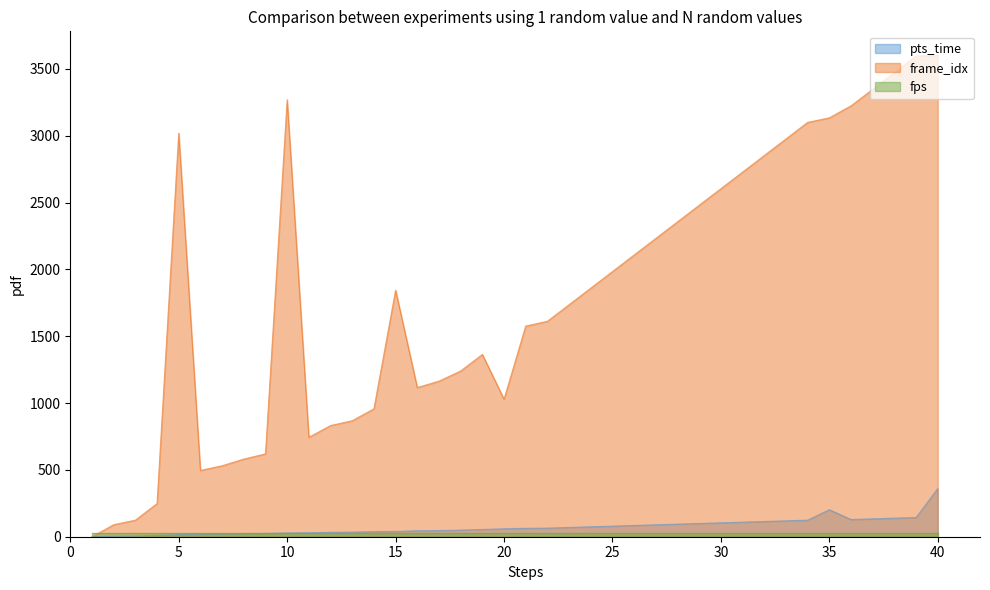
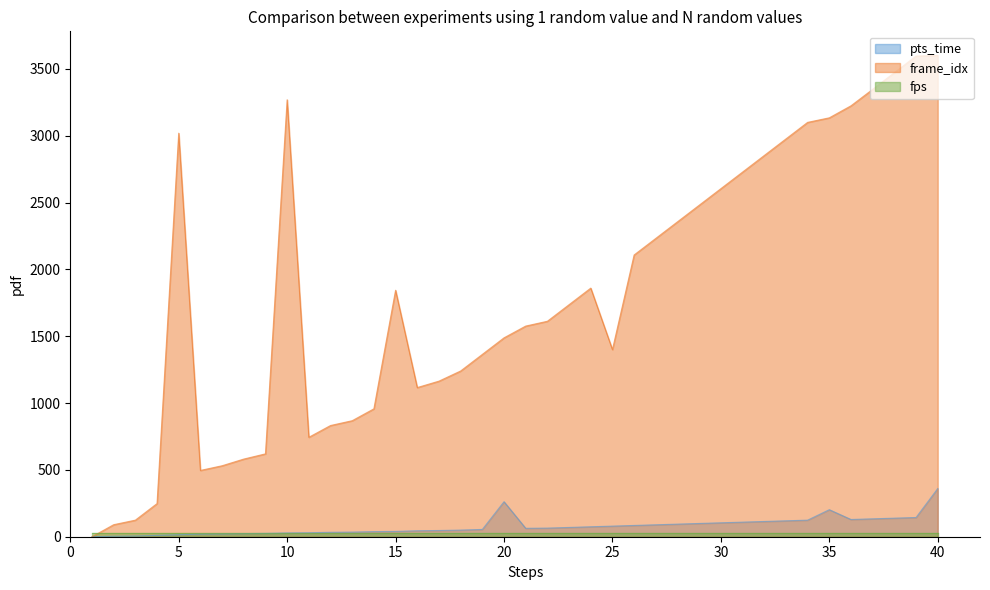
pts_time, 20: 60 -> 260
frame_idx, 20: 1030 -> 1490
frame_idx, 25: 1980 -> 1400
